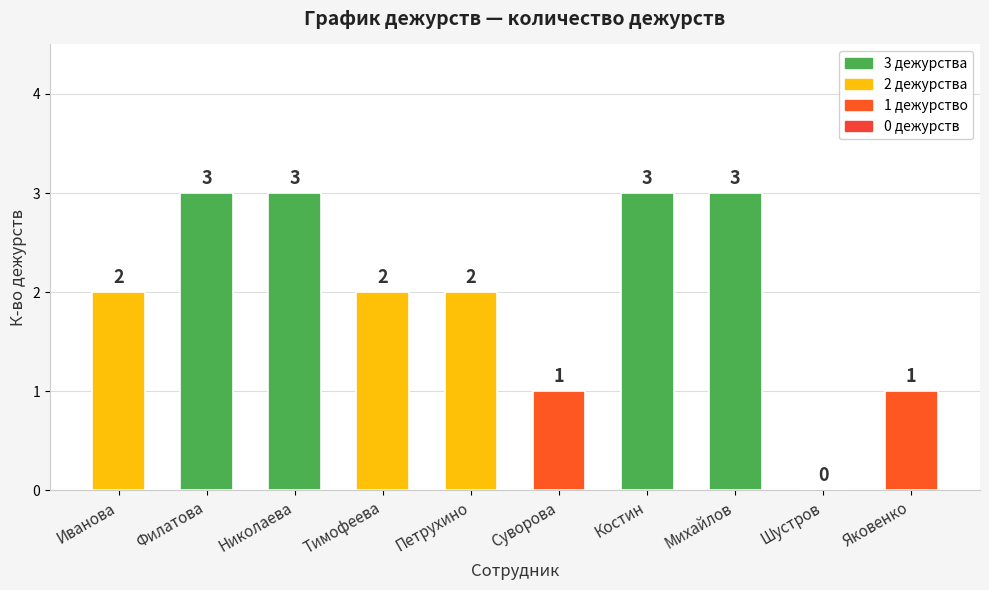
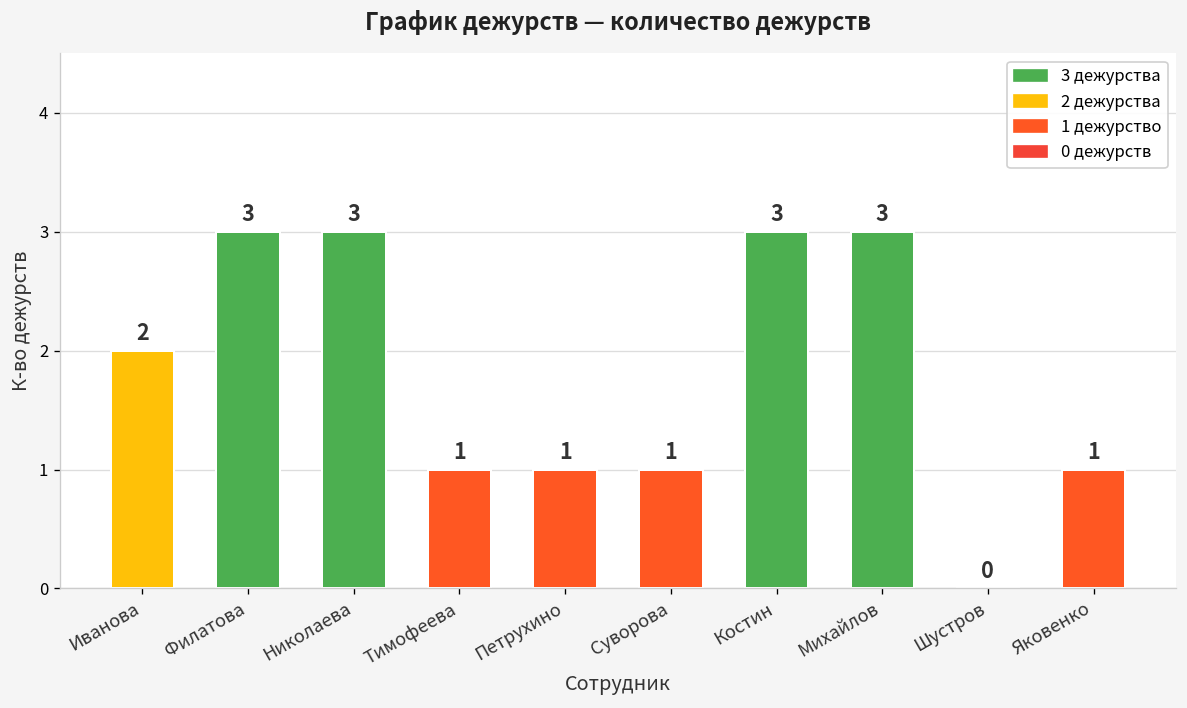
Тимофеева: 2 -> 1
Петрухино: 2 -> 1
